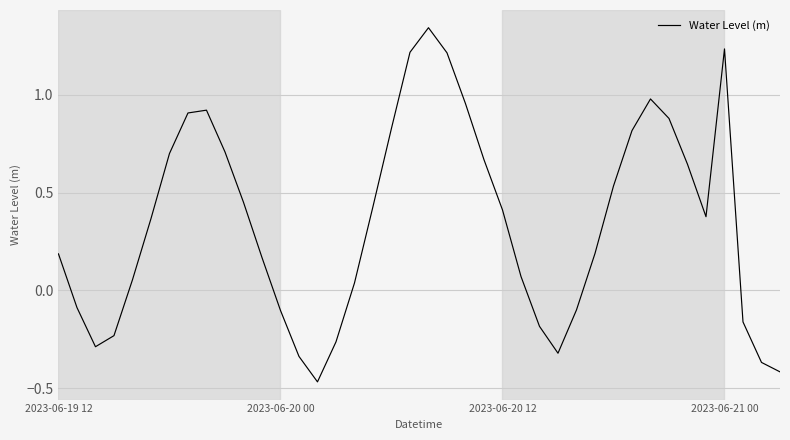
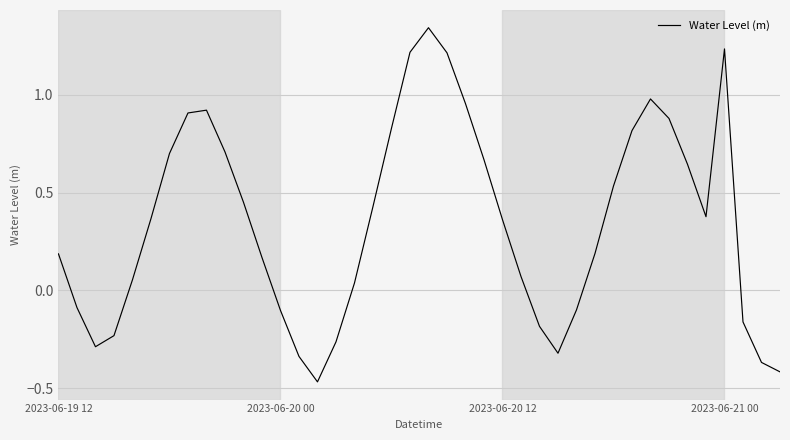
2023-06-20 12: 0.41 -> 0.36
